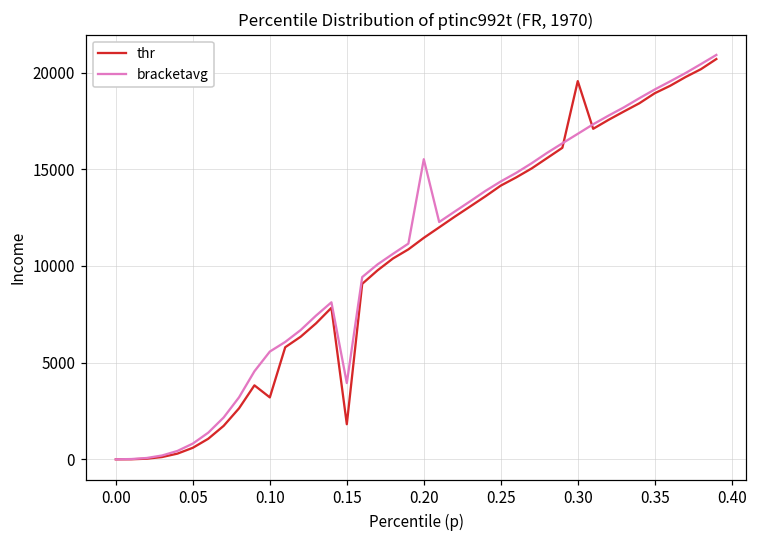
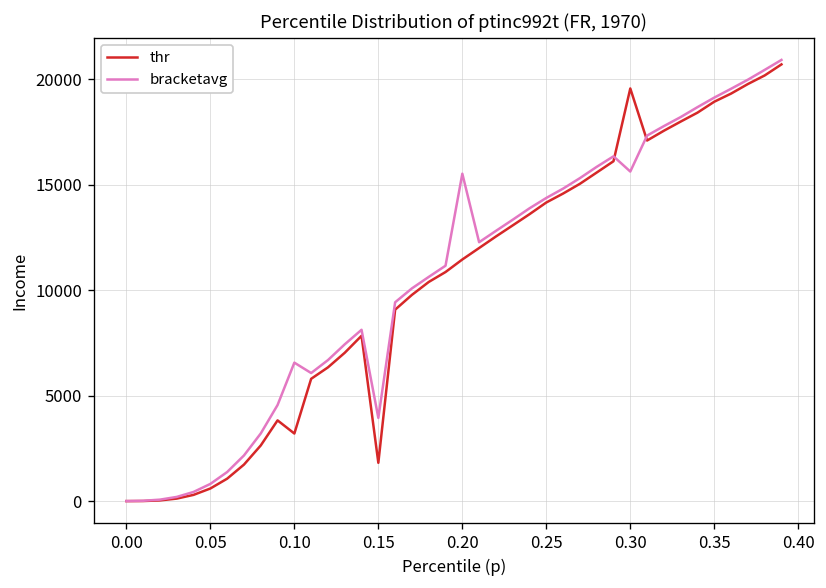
bracketavg, 0.10: 5600 -> 6600
bracketavg, 0.30: 16800 -> 15600
